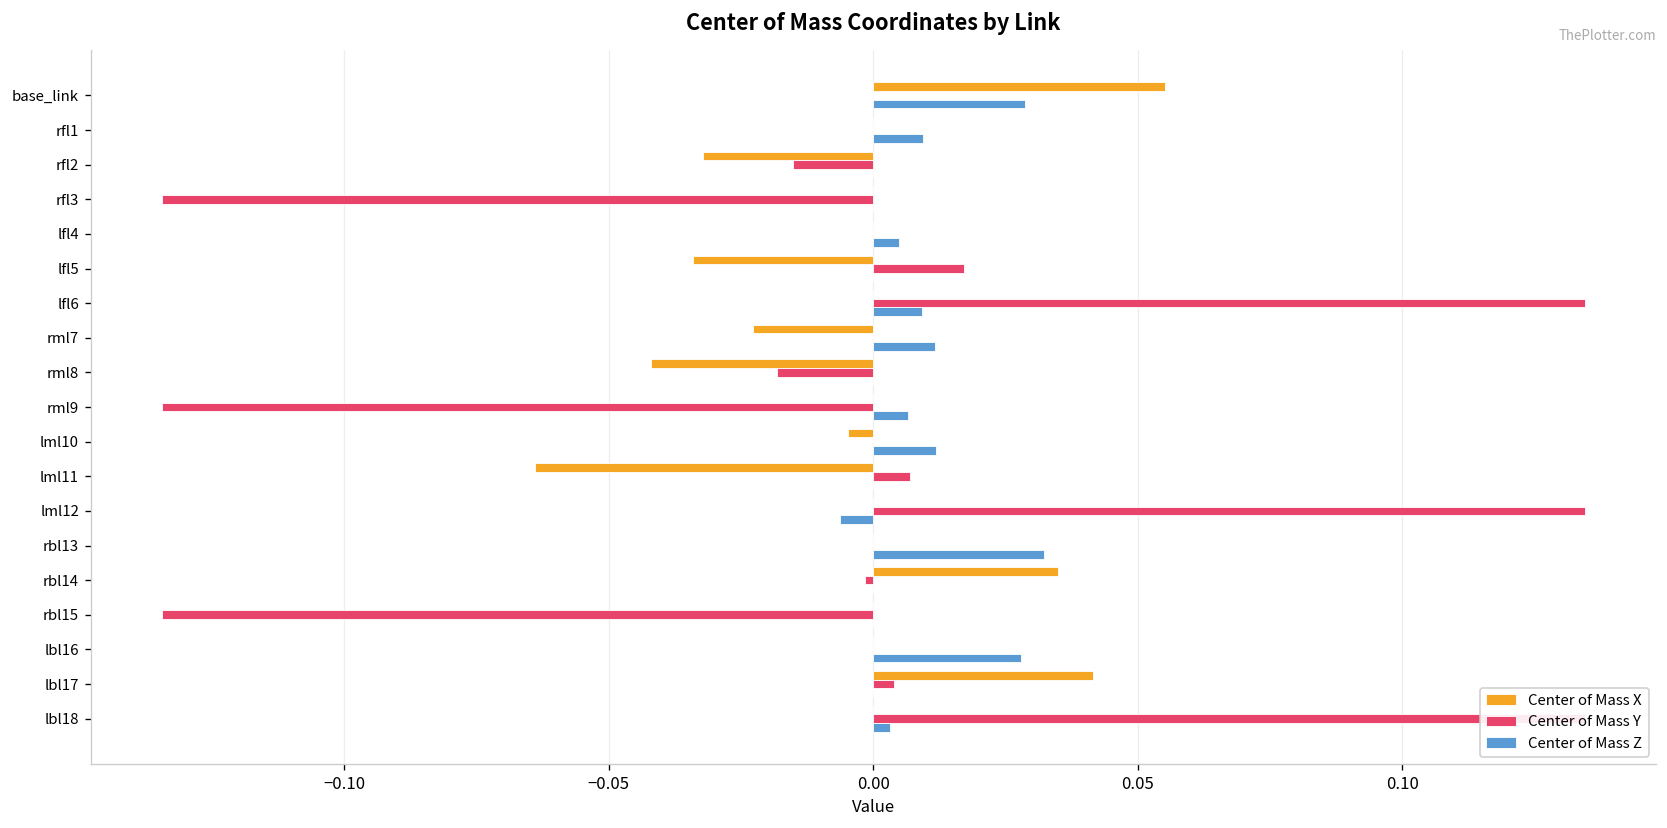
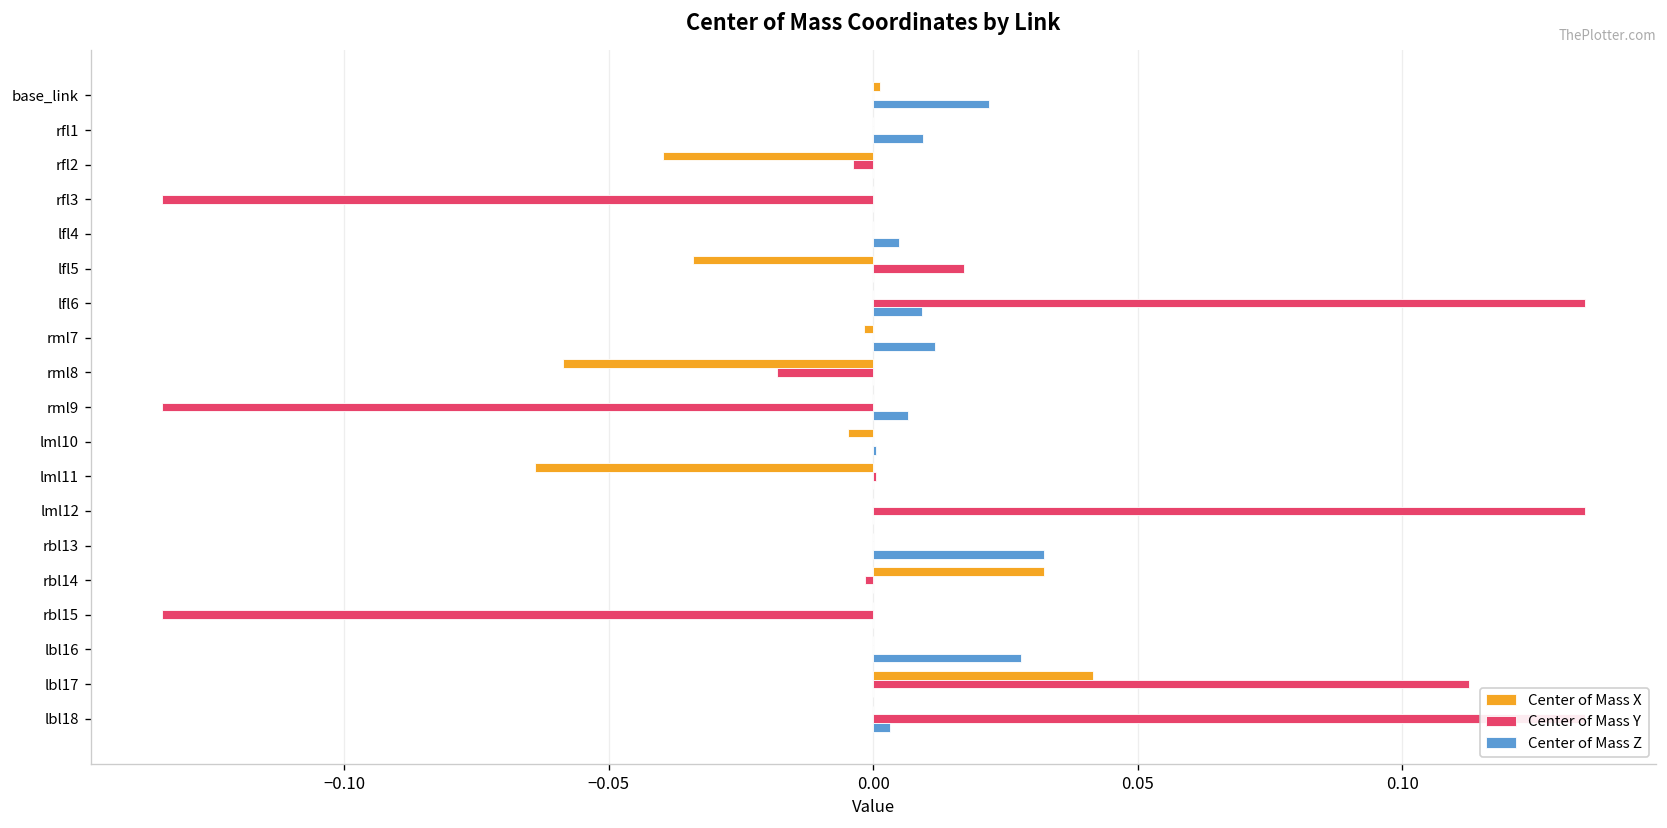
Center of Mass X, base_link: 0.055 -> 0.001
Center of Mass Z, base_link: 0.029 -> 0.022
Center of Mass X, rfl2: -0.032 -> -0.040
Center of Mass Y, rfl2: -0.015 -> -0.004
Center of Mass X, rml7: -0.023 -> -0.002
Center of Mass X, rml8: -0.042 -> -0.059
Center of Mass Z, lml10: 0.012 -> 0.001
Center of Mass Y, lml11: 0.007 -> 0.001
Center of Mass Z, lml12: -0.006 -> 0.000
Center of Mass X, rbl14: 0.035 -> 0.032
Center of Mass Y, lbl17: 0.004 -> 0.113
